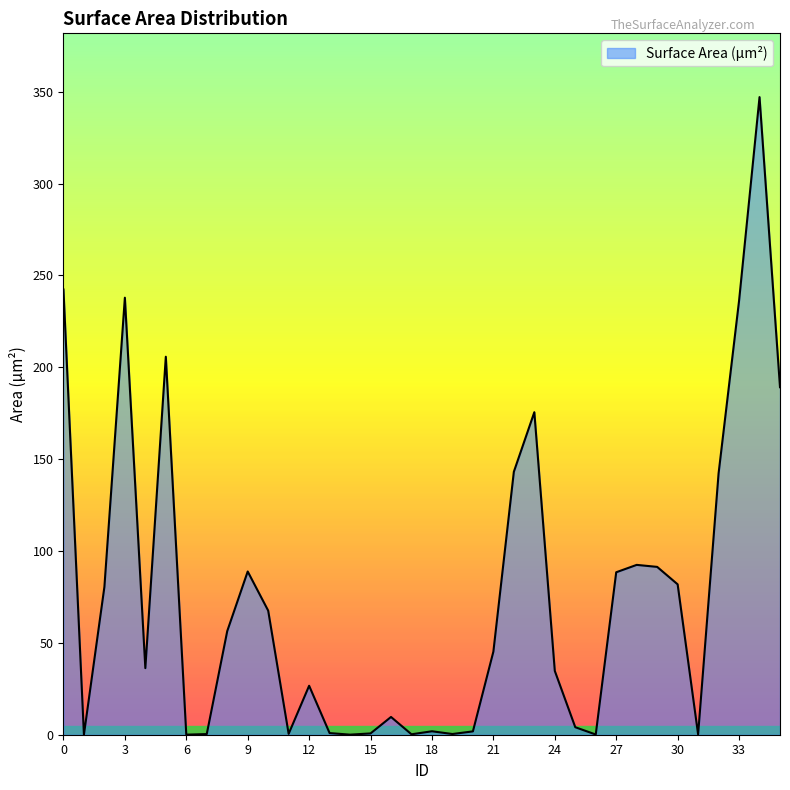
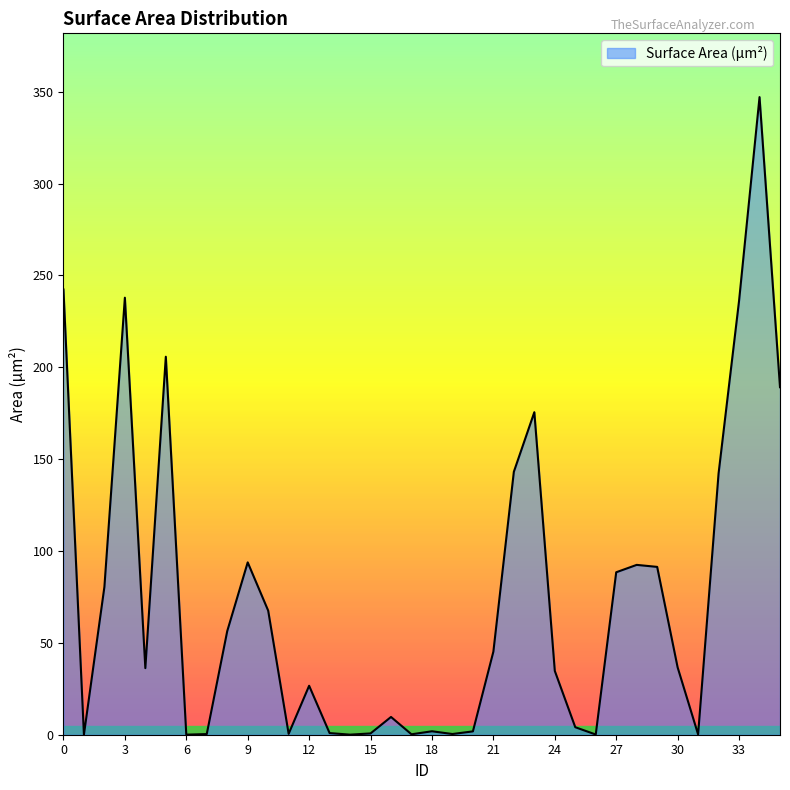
9: 89 -> 94
30: 82 -> 37
